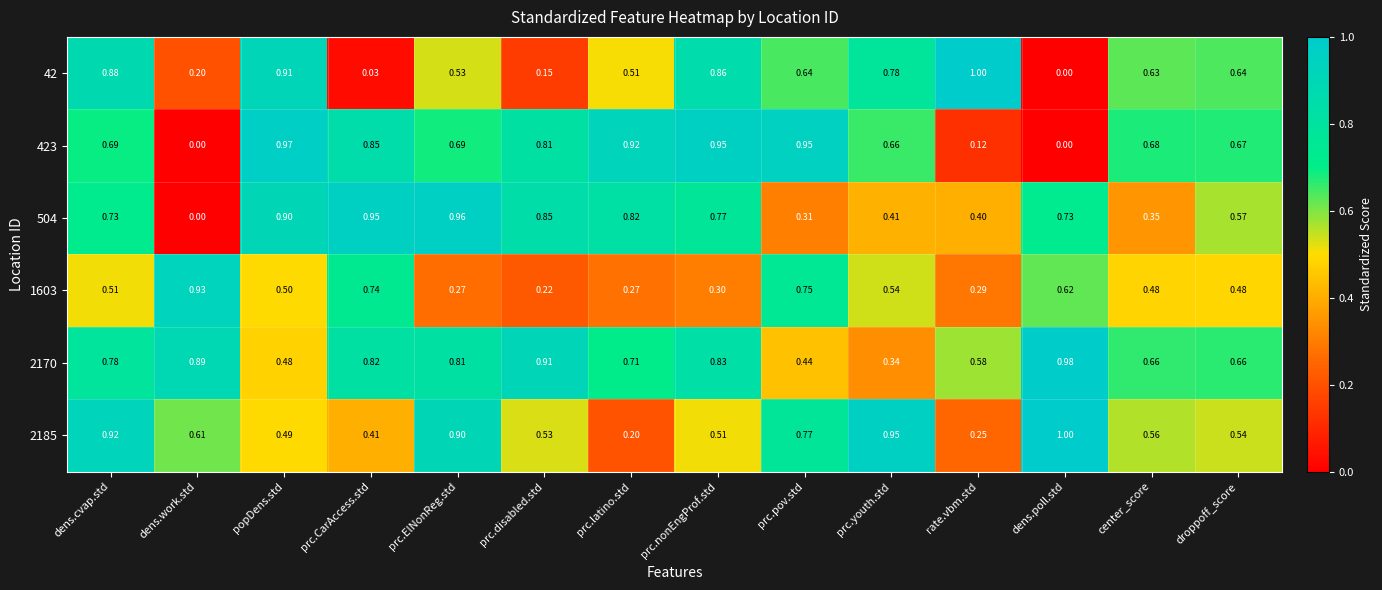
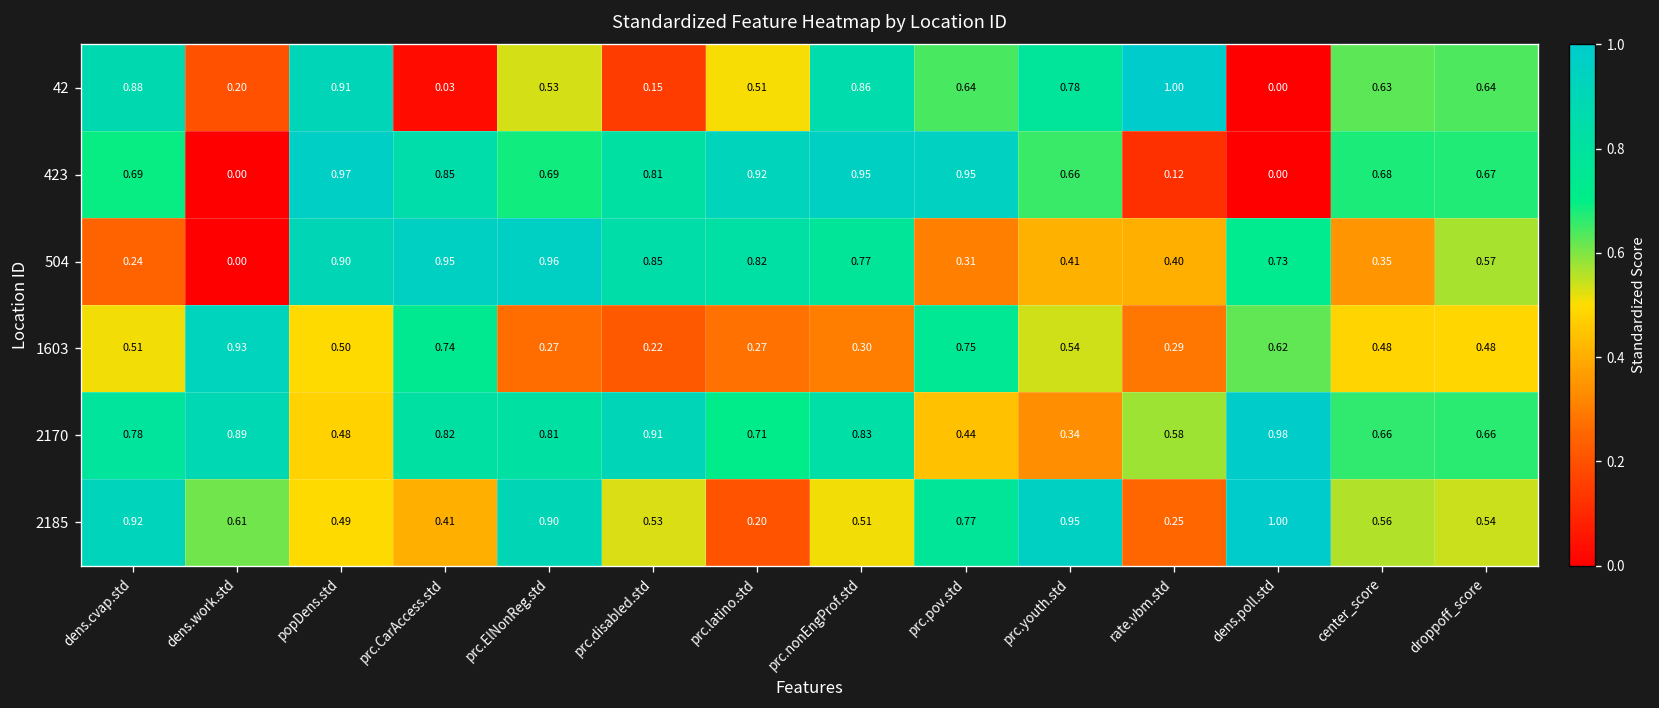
504, dens.cvap.std: 0.73 -> 0.24
